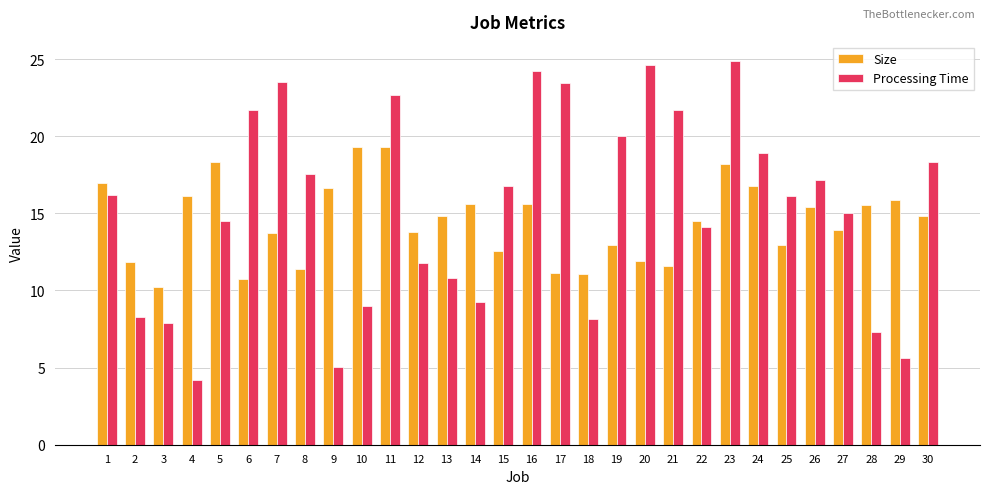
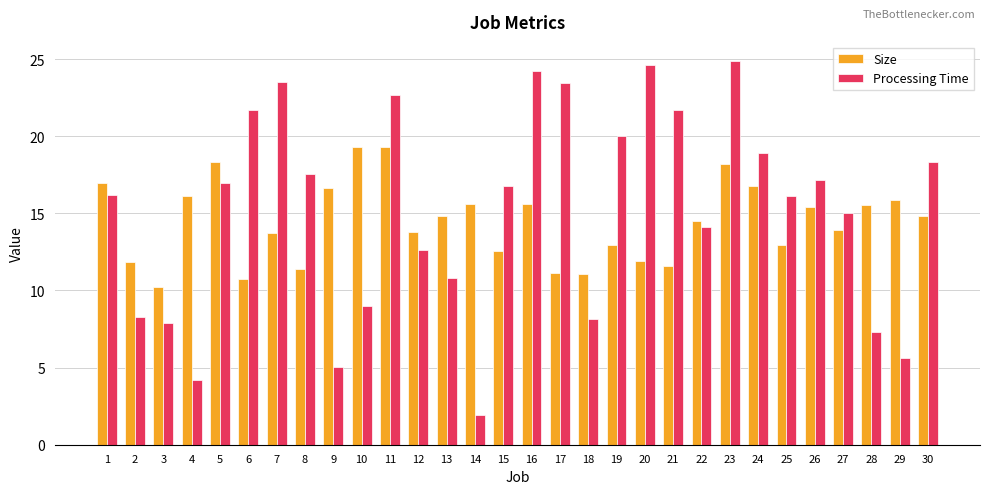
Processing Time, 5: 14.5 -> 17.0
Processing Time, 12: 11.8 -> 12.6
Processing Time, 14: 9.2 -> 1.9
